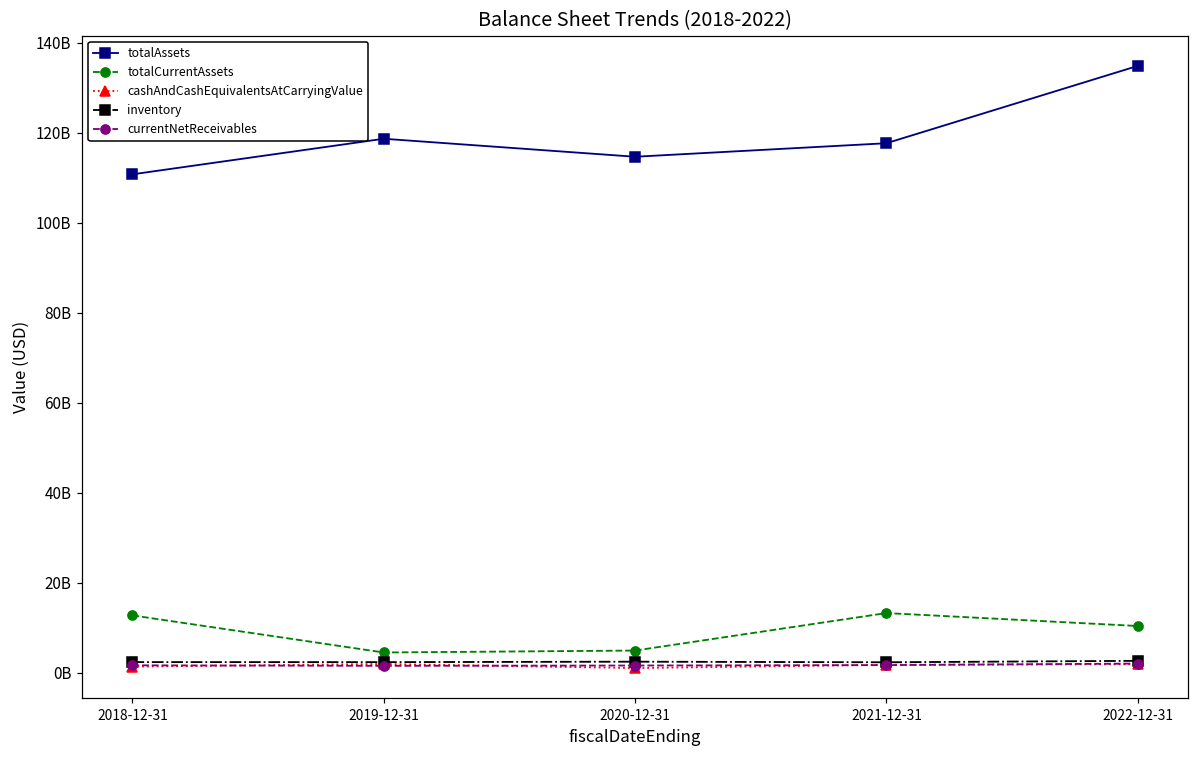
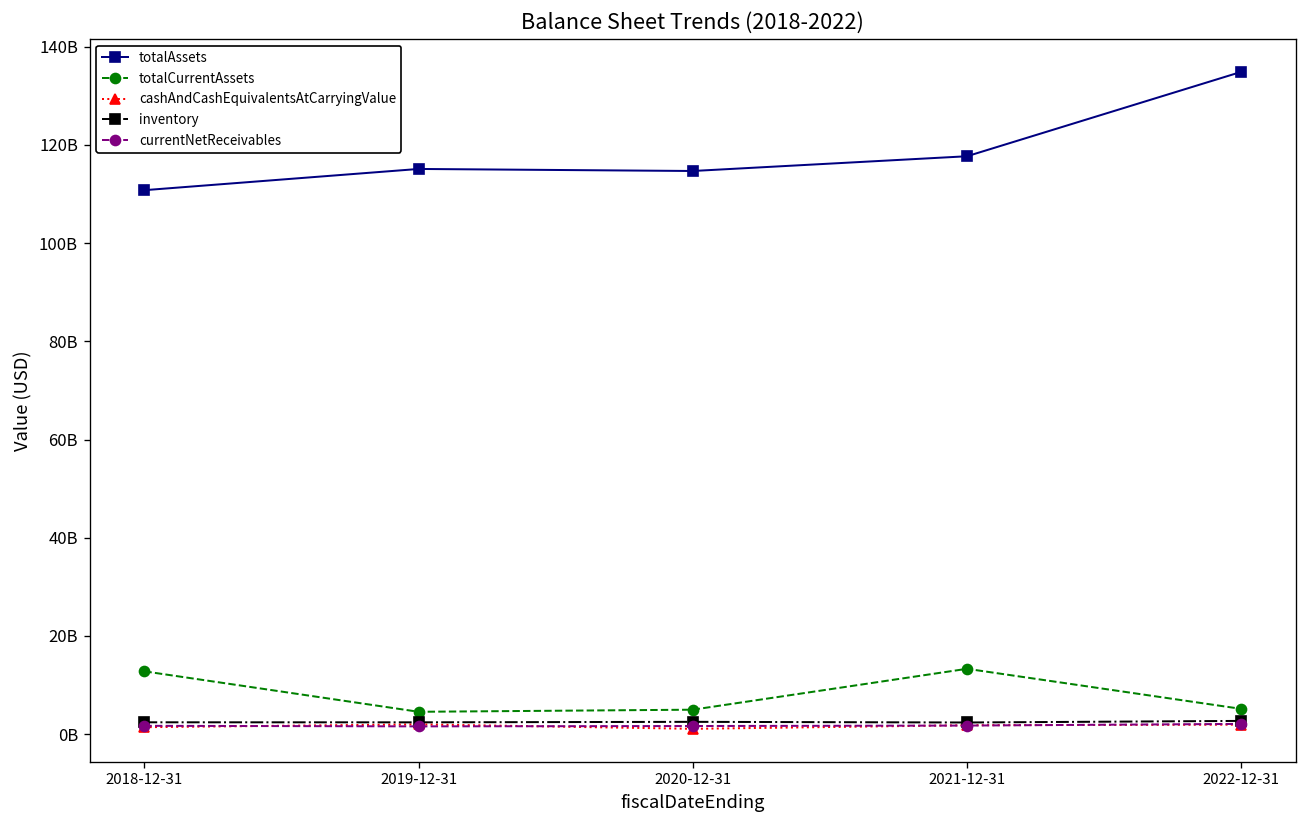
totalAssets, 2019-12-31: 119000000000 -> 115000000000
totalCurrentAssets, 2022-12-31: 10000000000 -> 5000000000
